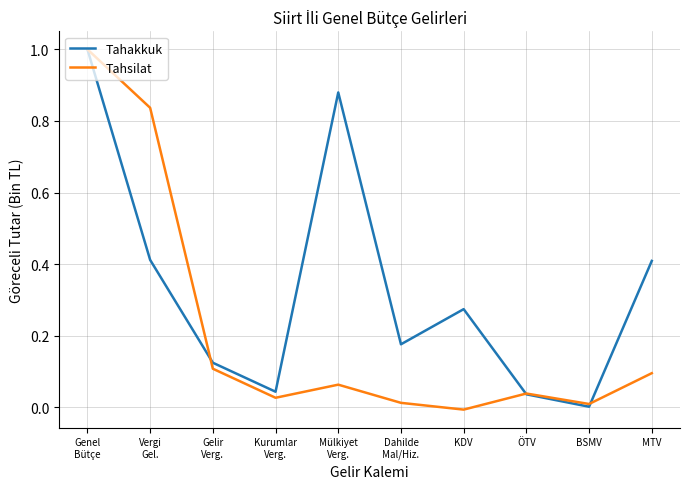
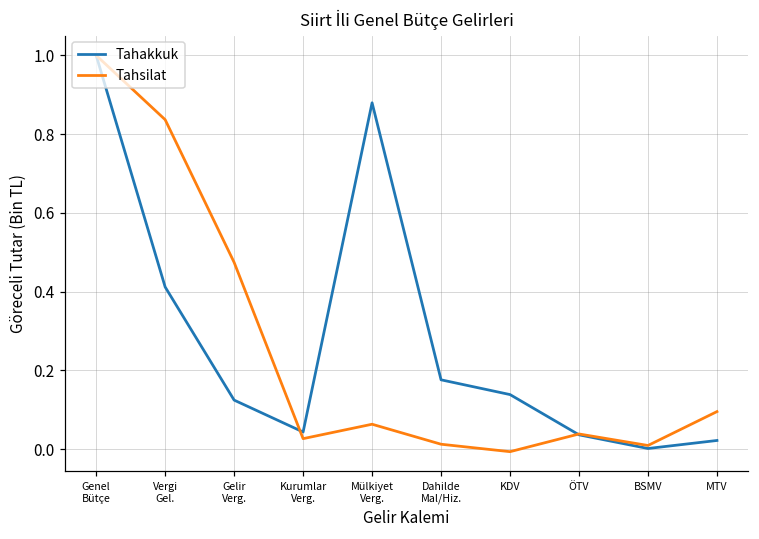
Tahsilat, Gelir Verg.: 0.11 -> 0.47
Tahakkuk, KDV: 0.27 -> 0.14
Tahakkuk, MTV: 0.41 -> 0.02
